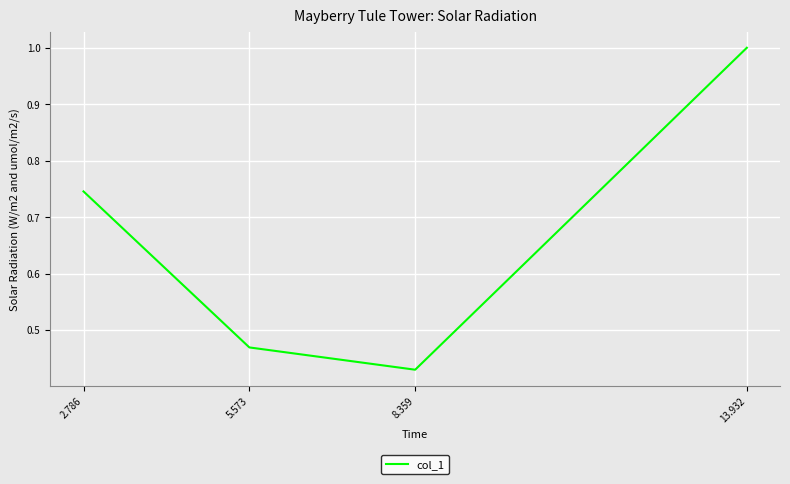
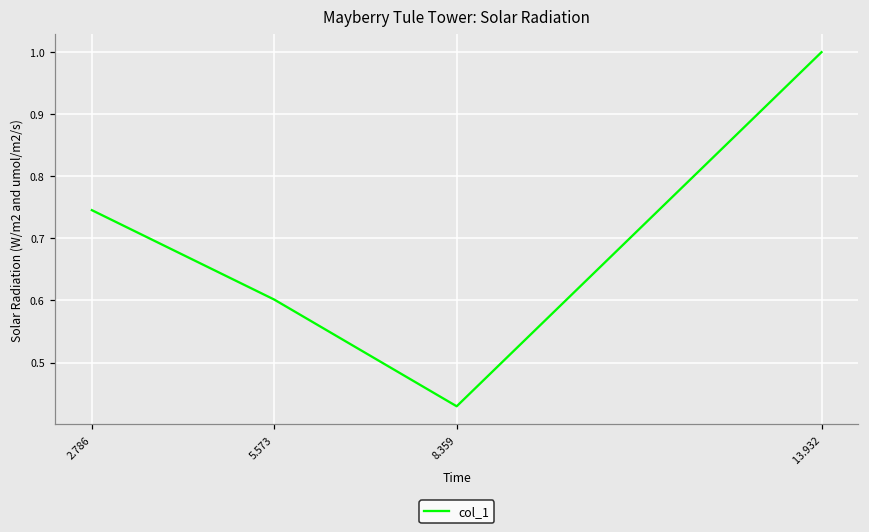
5.573: 0.47 -> 0.60
